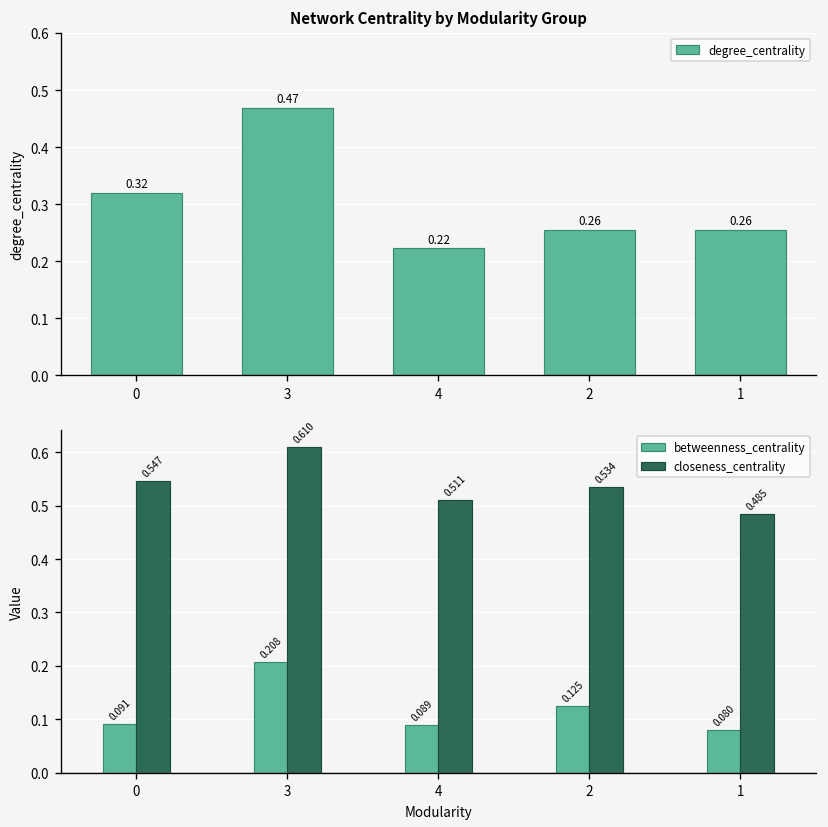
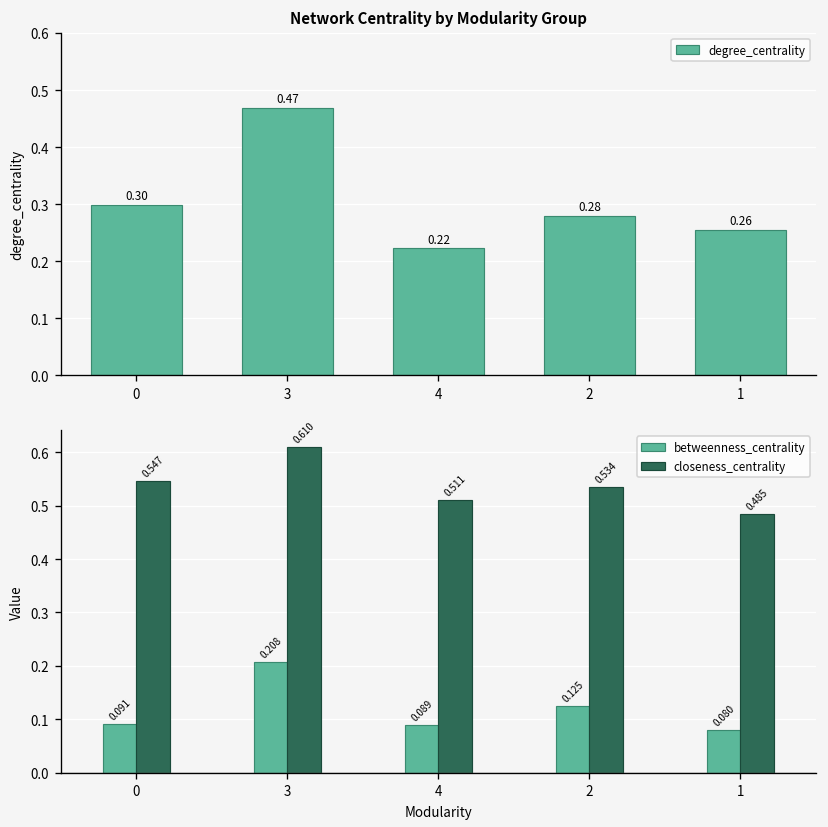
Network Centrality by Modularity Group, 0: 0.32 -> 0.30
Network Centrality by Modularity Group, 2: 0.26 -> 0.28
